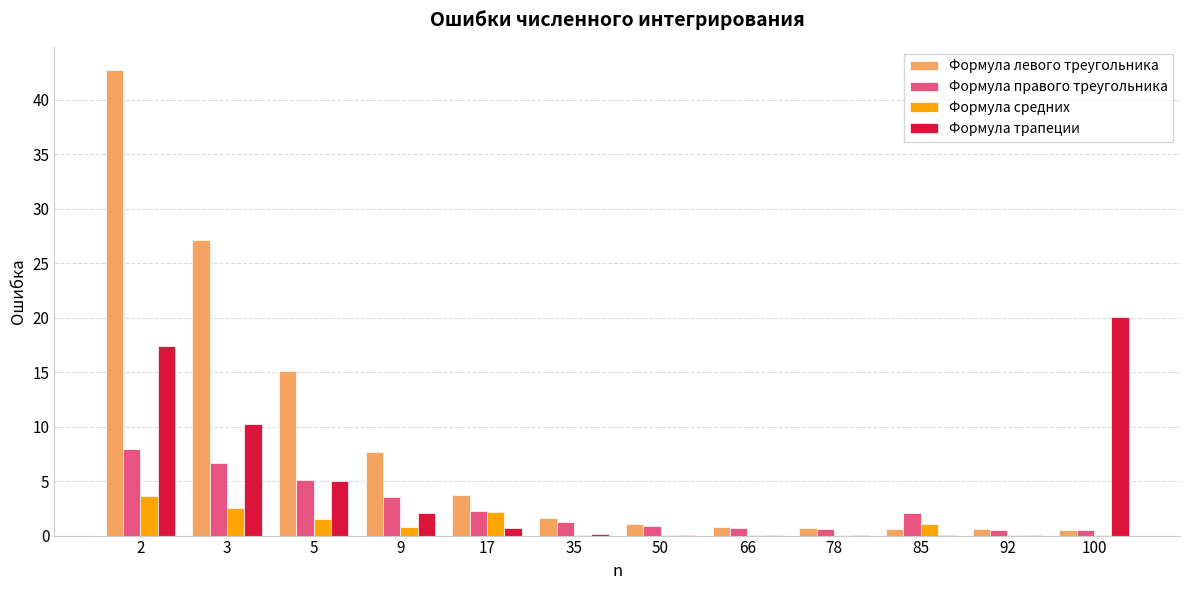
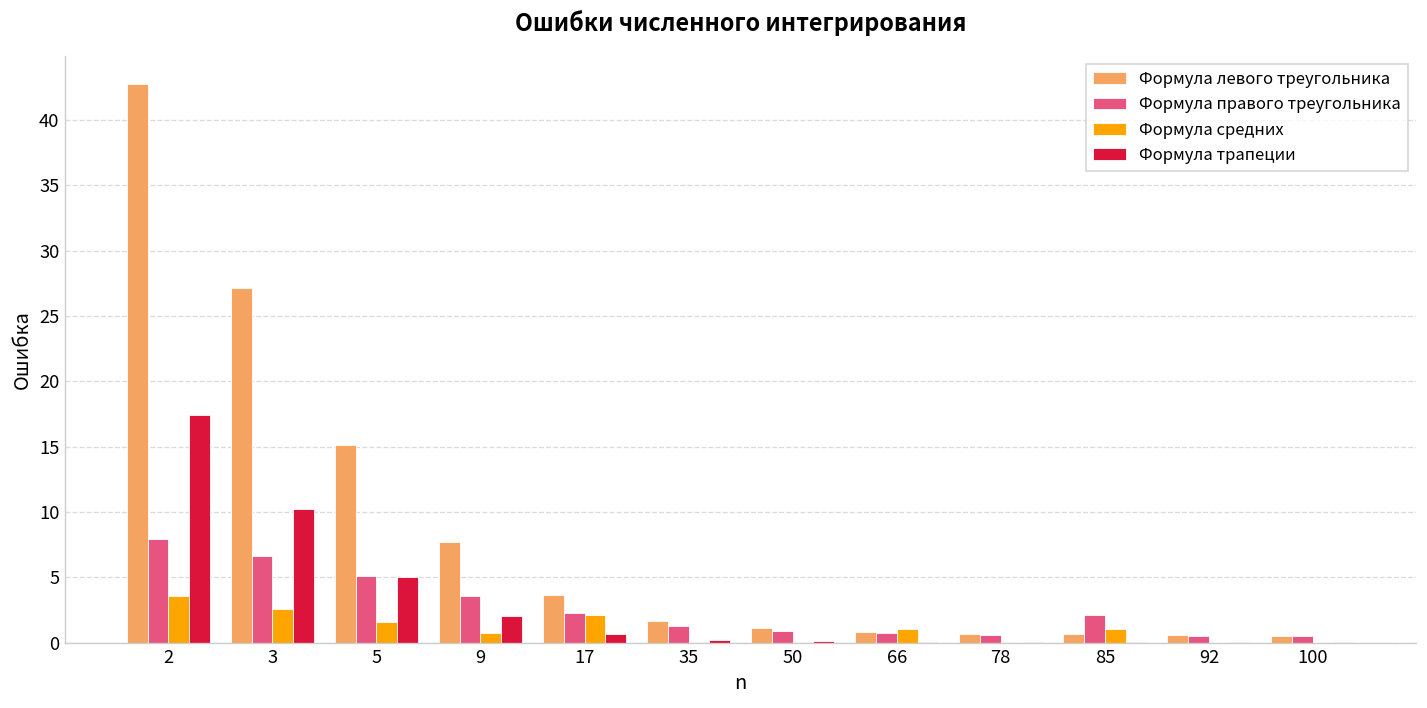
Формула средних, 66: 0.0 -> 1.1
Формула трапеции, 100: 20.1 -> 0.0
